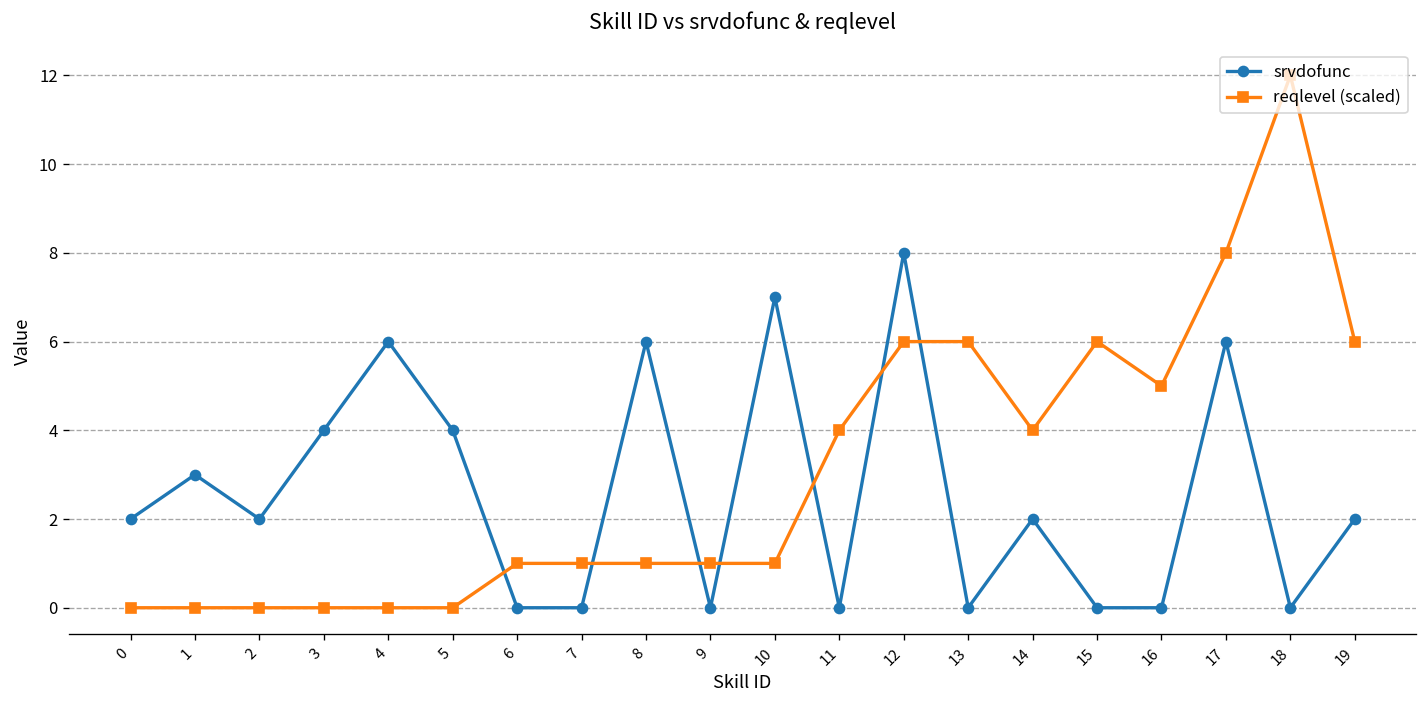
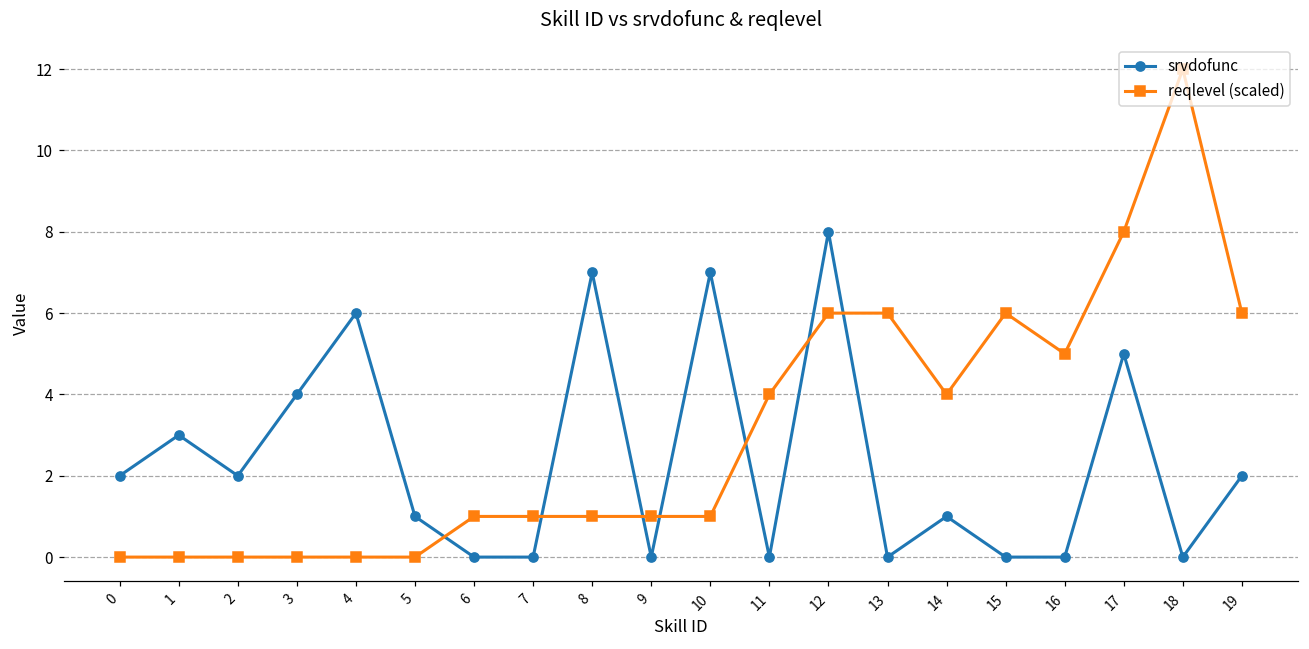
srvdofunc, 5: 4 -> 1
srvdofunc, 8: 6 -> 7
srvdofunc, 14: 2 -> 1
srvdofunc, 17: 6 -> 5
